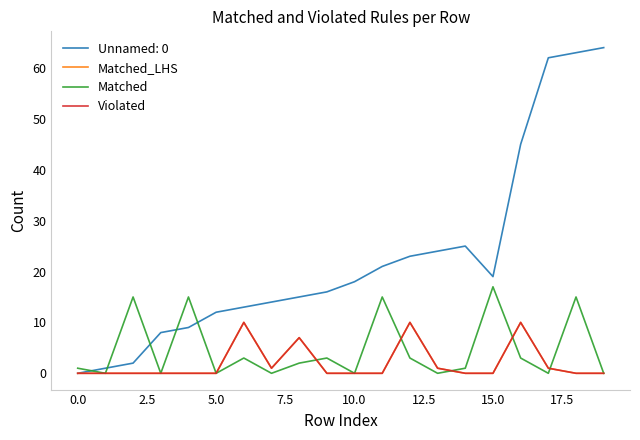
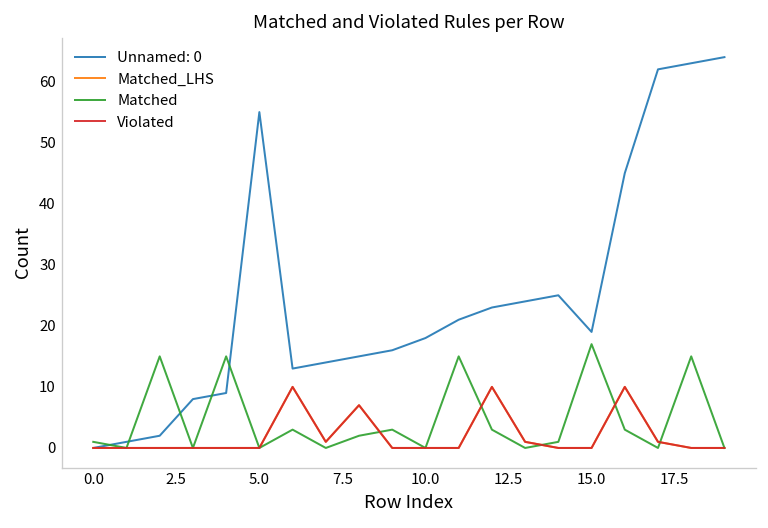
Unnamed: 0, 5.0: 12 -> 55
